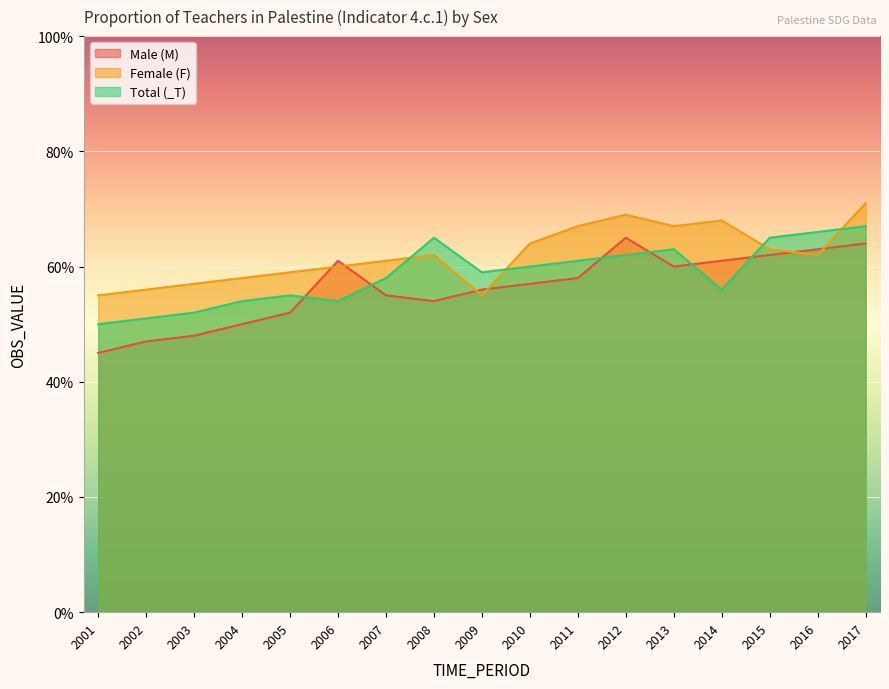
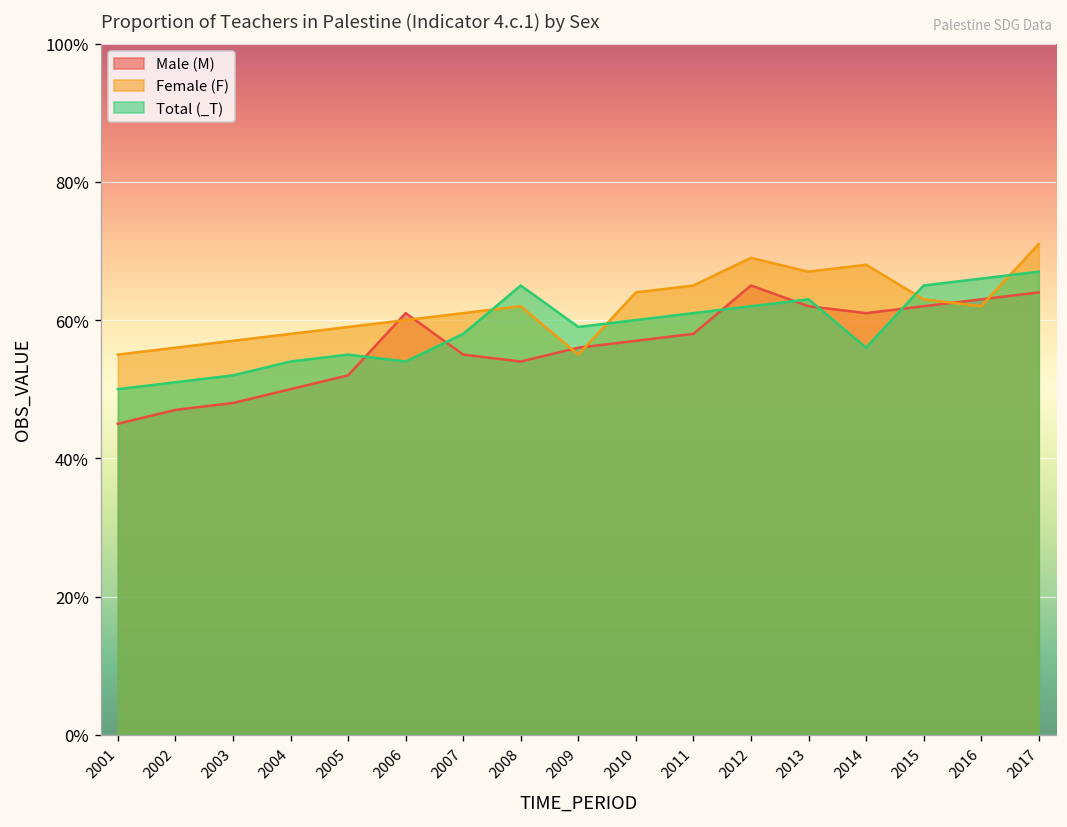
Female (F), 2011: 67% -> 65%
Male (M), 2013: 60% -> 62%
